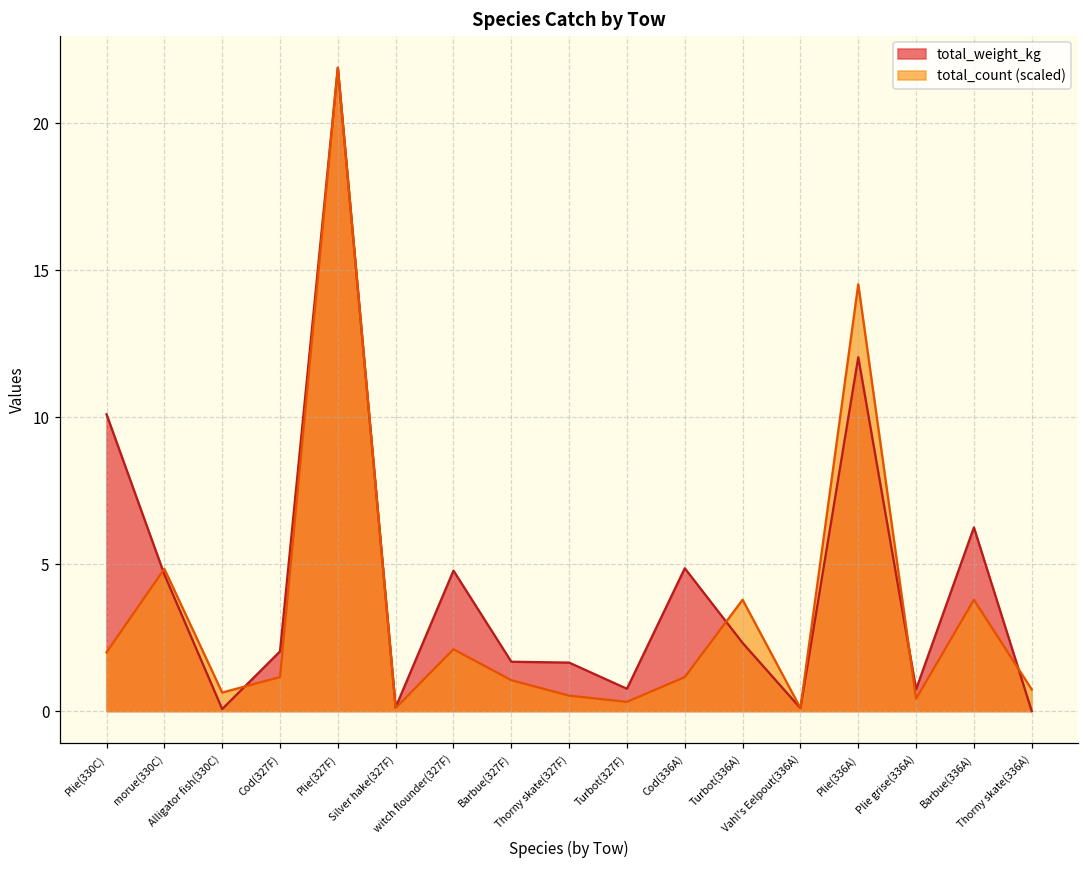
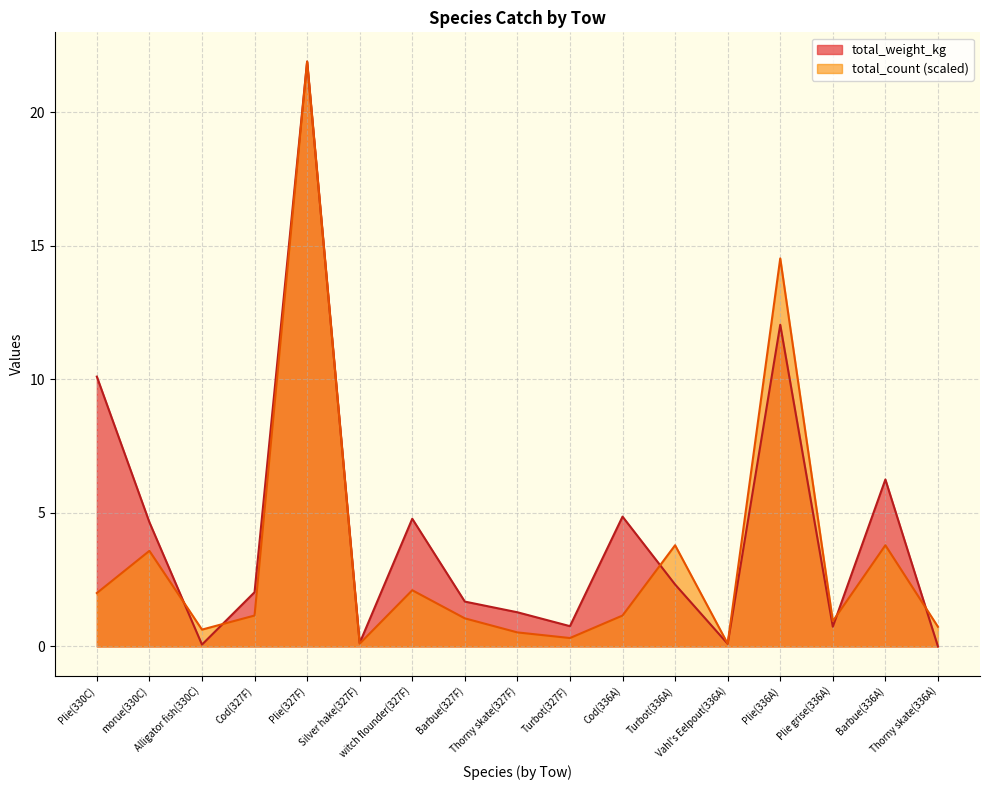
total_count (scaled), morue(330C): 4.8 -> 3.6
total_weight_kg, Thorny skate(327F): 1.7 -> 1.3
total_count (scaled), Plie grise(336A): 0.4 -> 0.9
